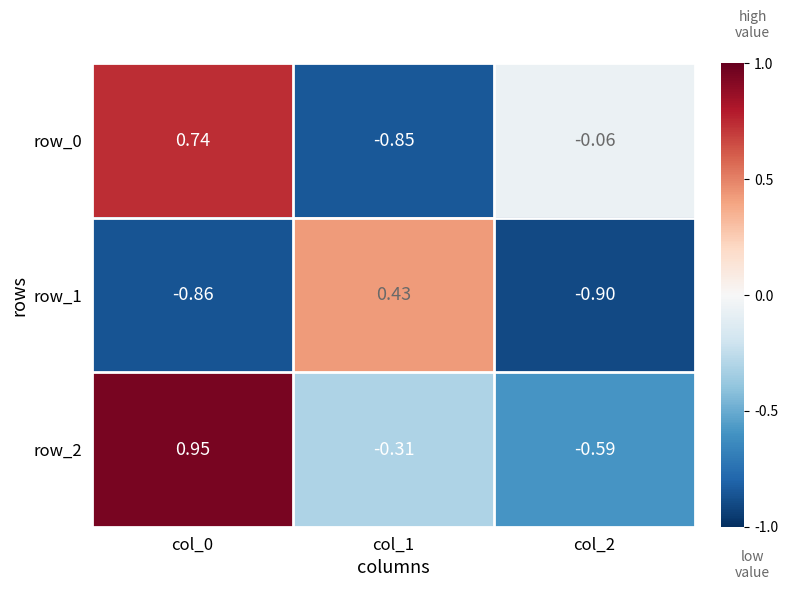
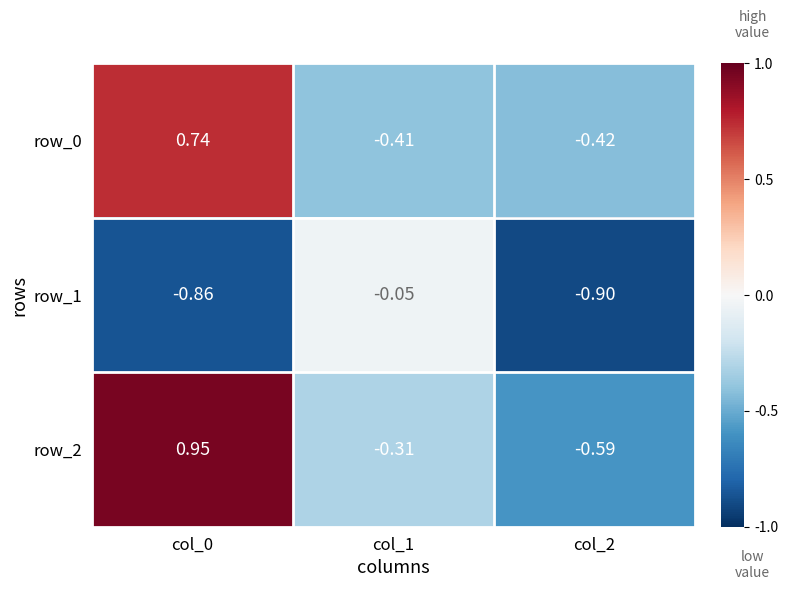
row_0, col_1: -0.85 -> -0.41
row_0, col_2: -0.06 -> -0.42
row_1, col_1: 0.43 -> -0.05
